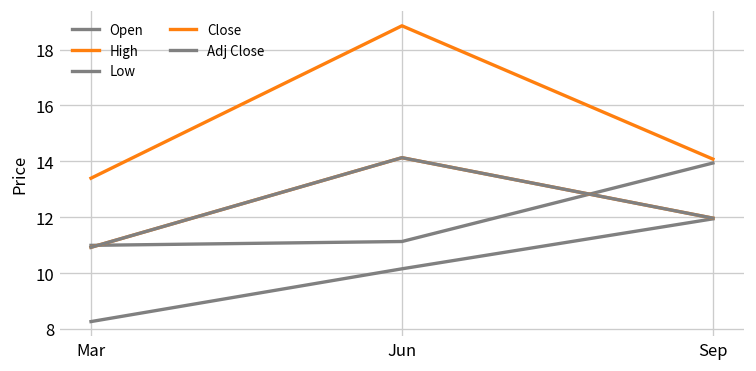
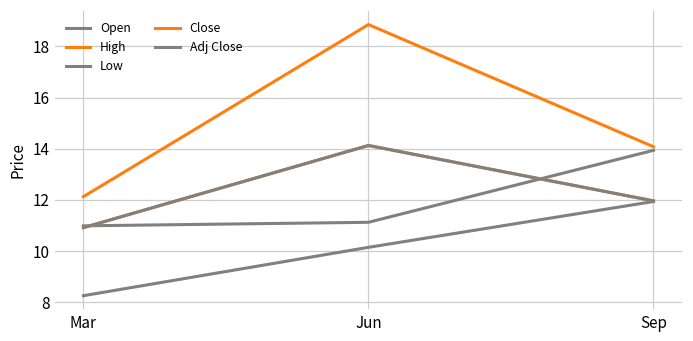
High, Mar: 13.4 -> 12.1
